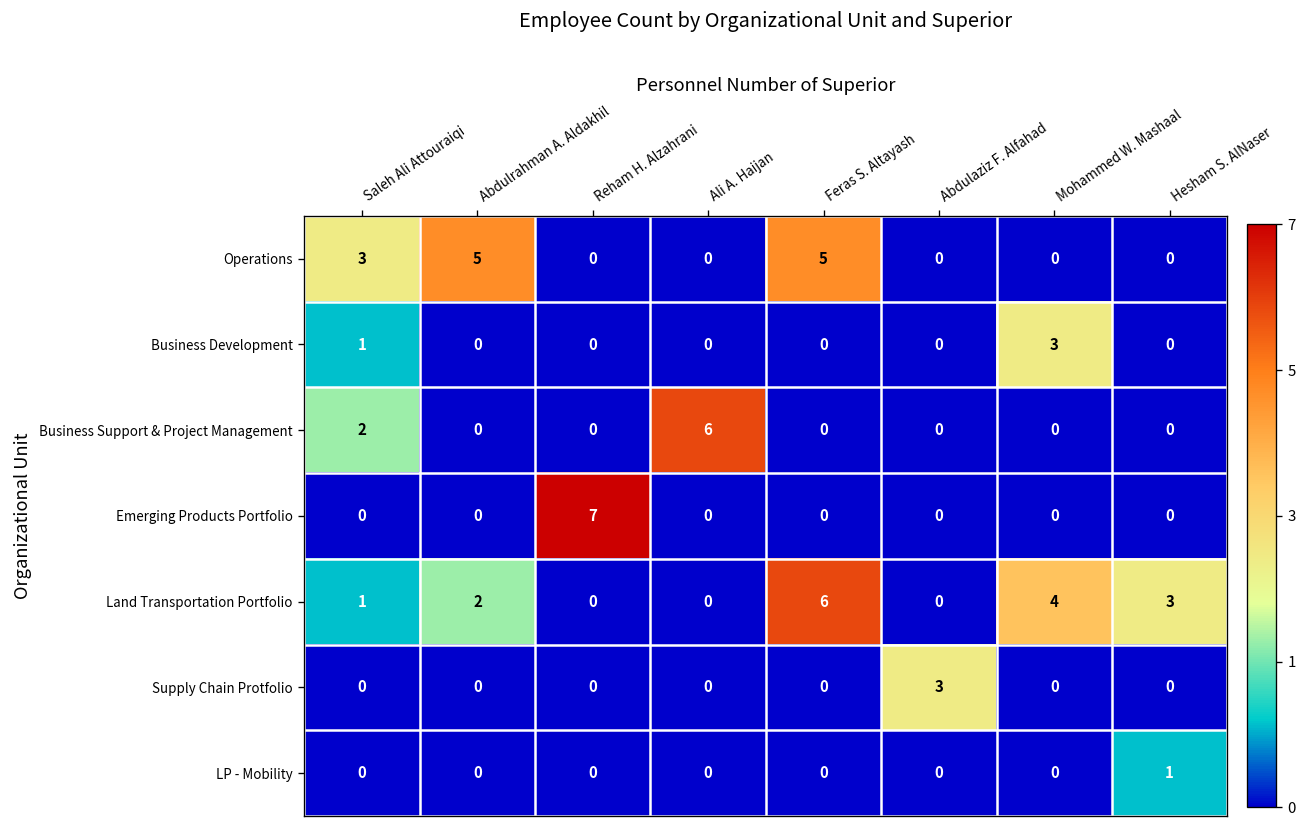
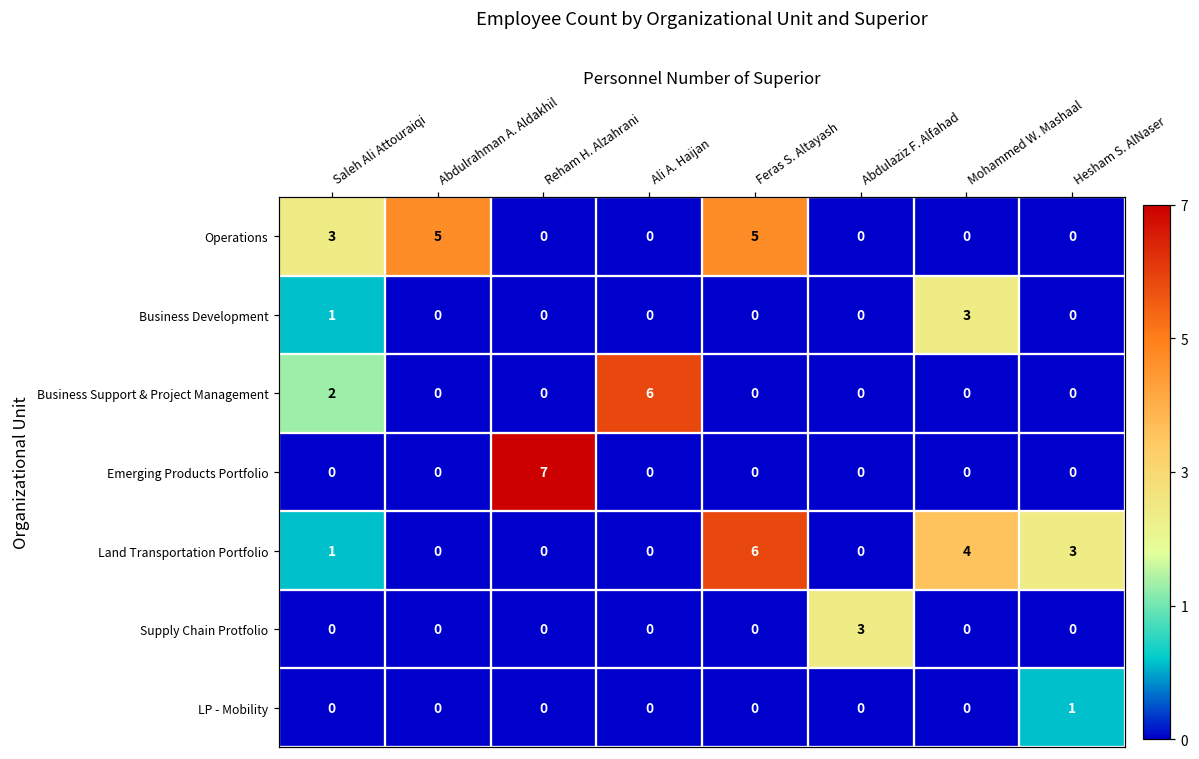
Land Transportation Portfolio, Abdulrahman A. Aldakhil: 2 -> 0
